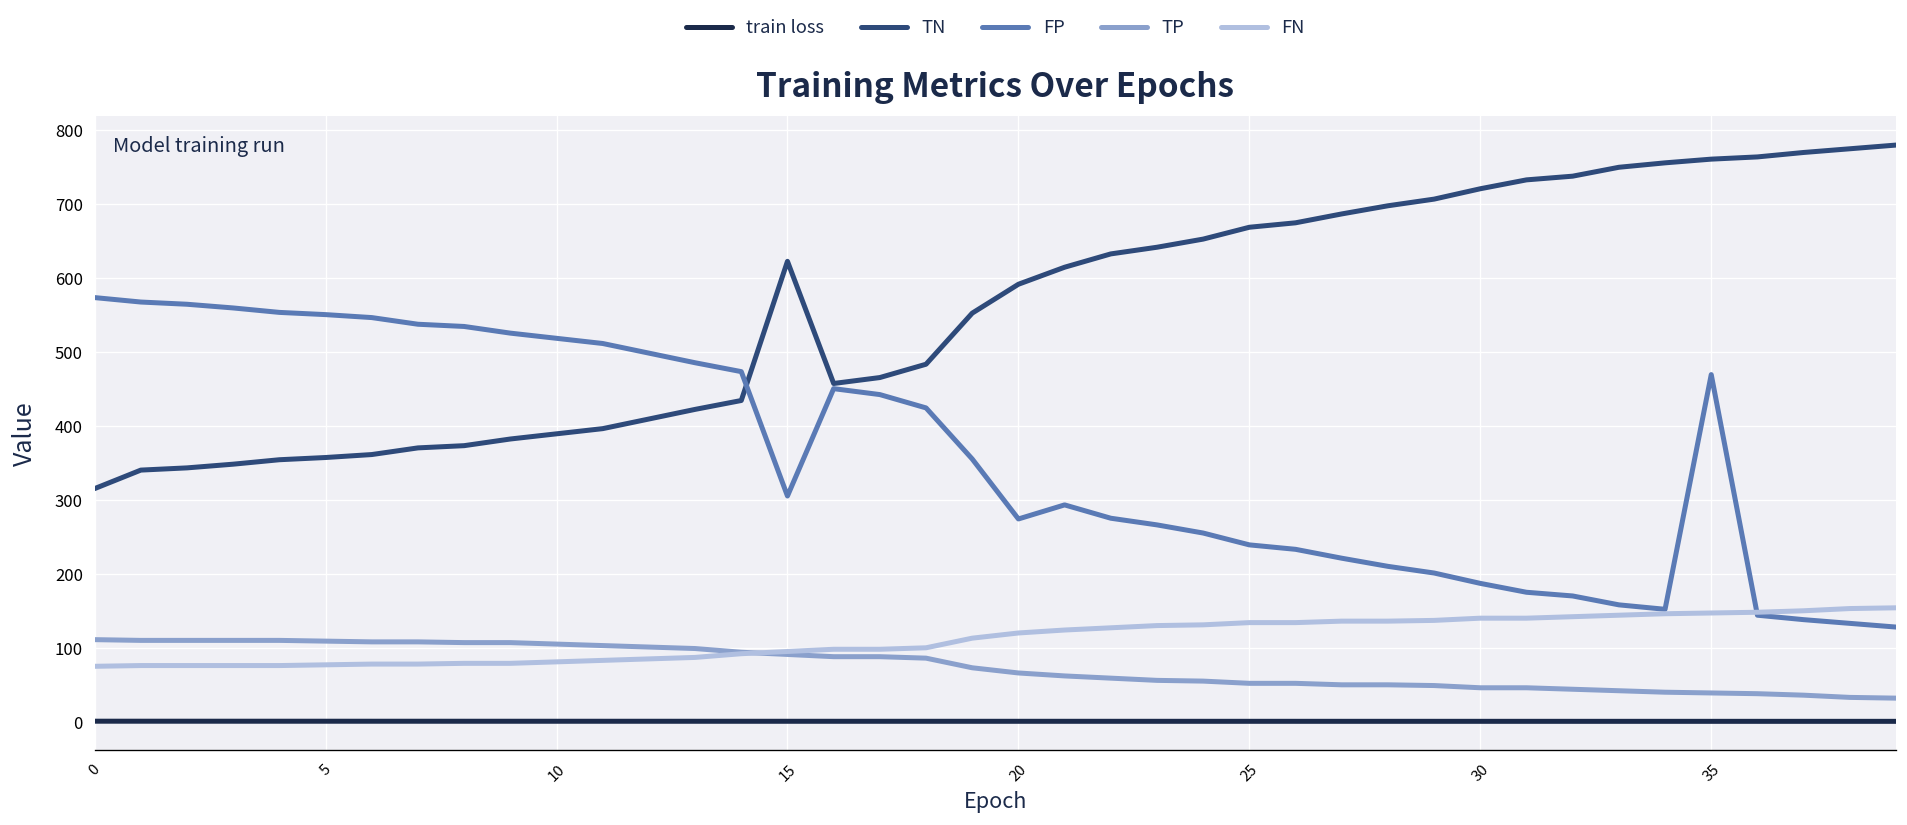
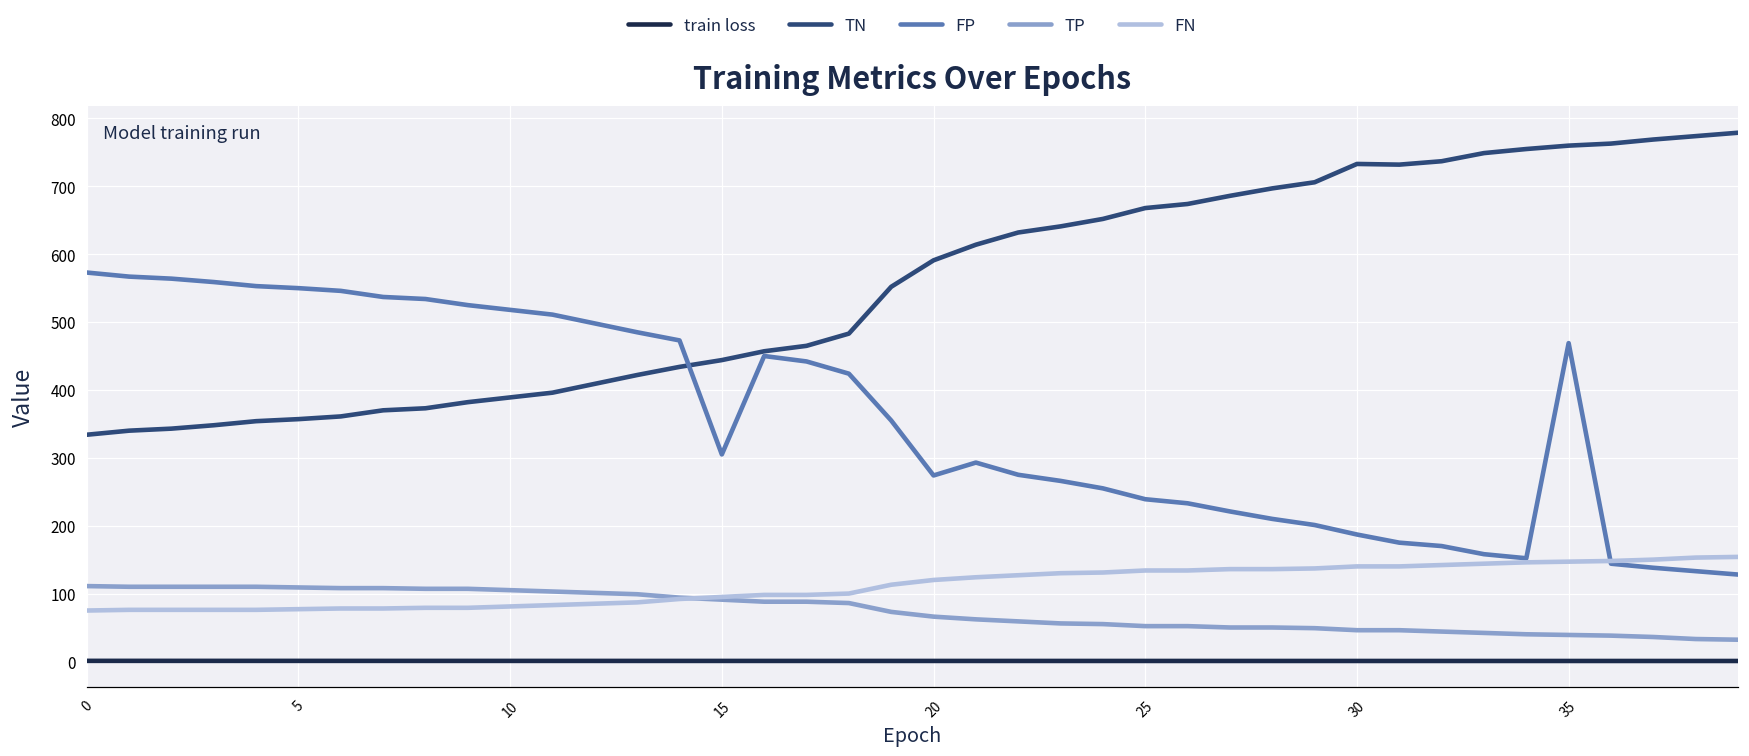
TN, 0: 320 -> 330
TN, 15: 620 -> 440
TN, 30: 720 -> 730
